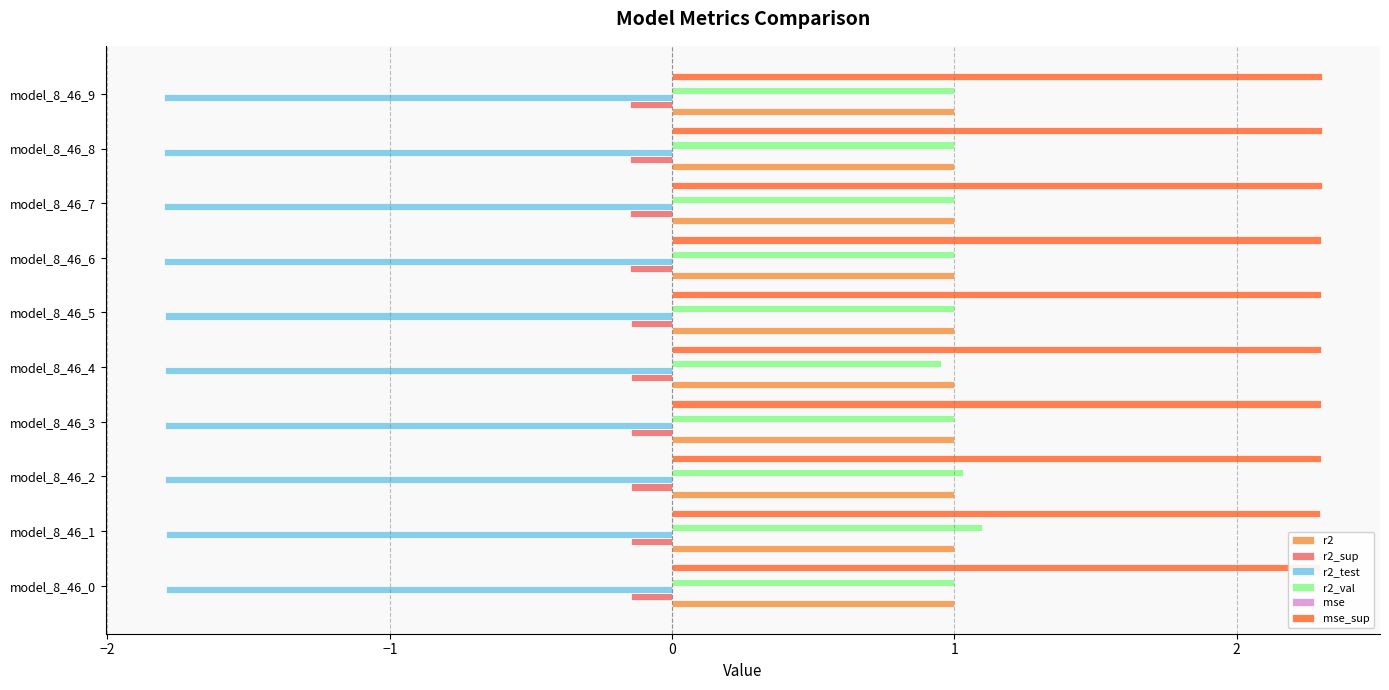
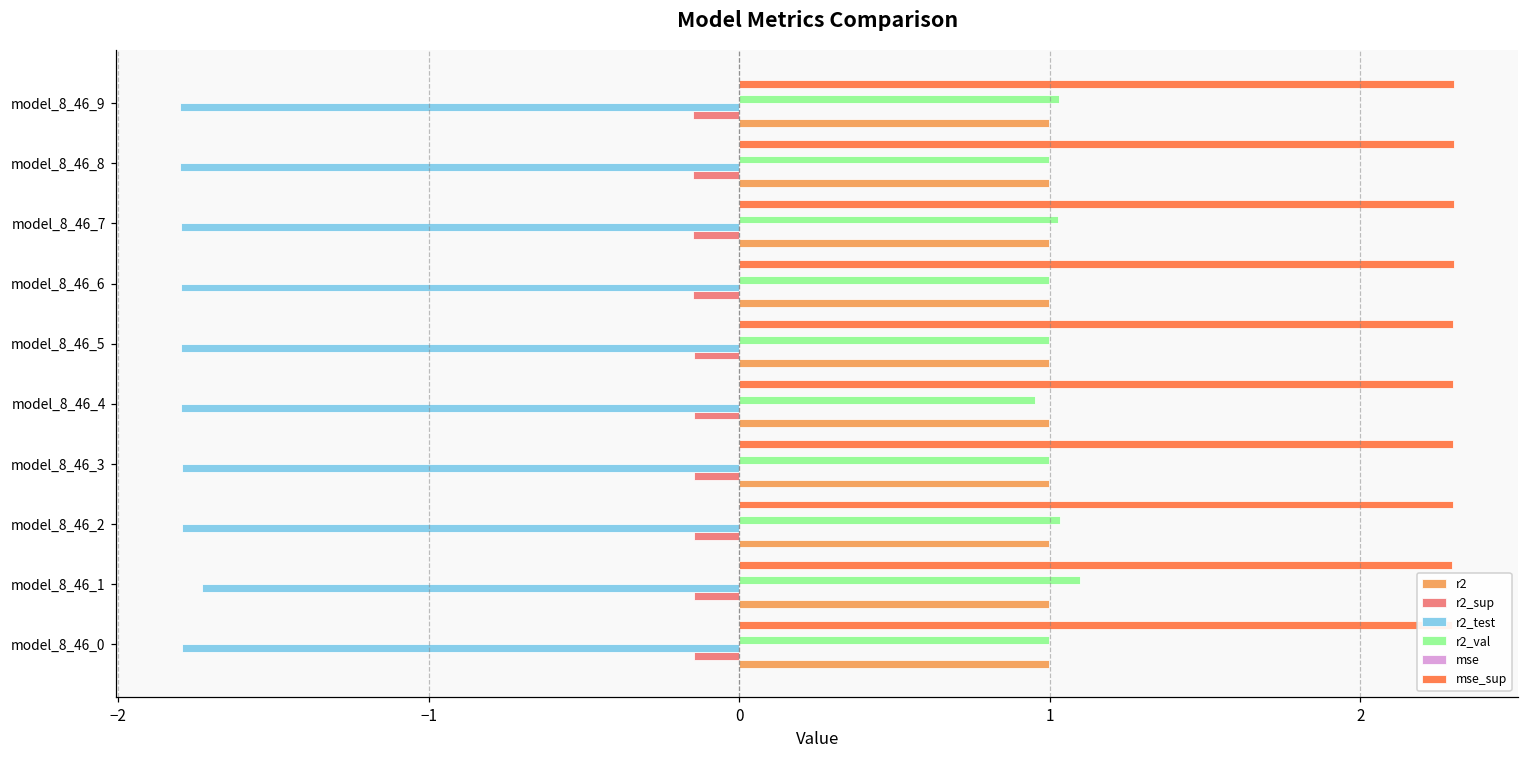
r2_val, model_8_46_9: 1.00 -> 1.03
r2_val, model_8_46_7: 1.00 -> 1.03
r2_test, model_8_46_1: -1.79 -> -1.73
